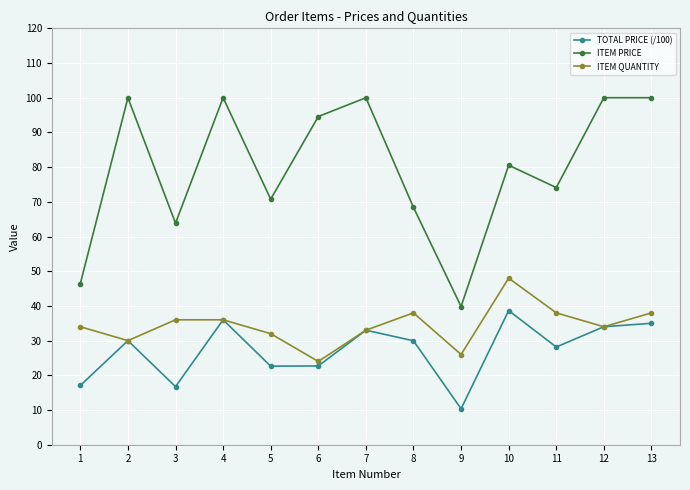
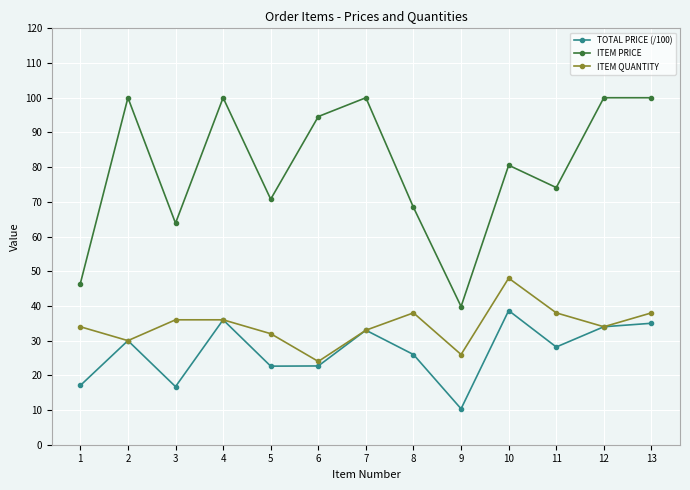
TOTAL PRICE (/100), 8: 30 -> 26
